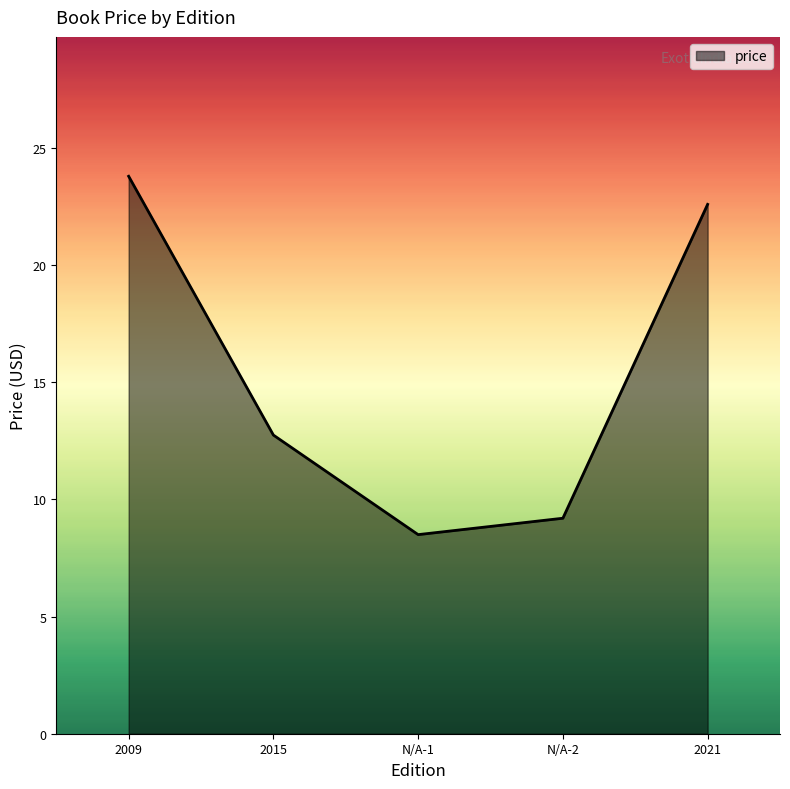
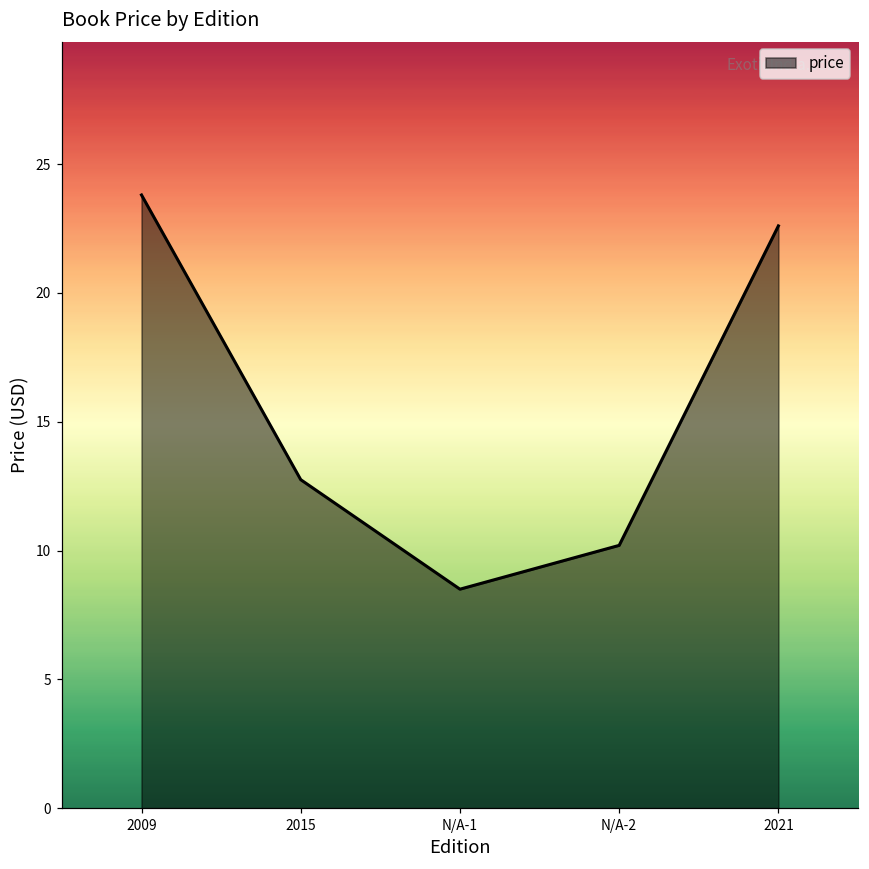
N/A-2: 9.2 -> 10.2
